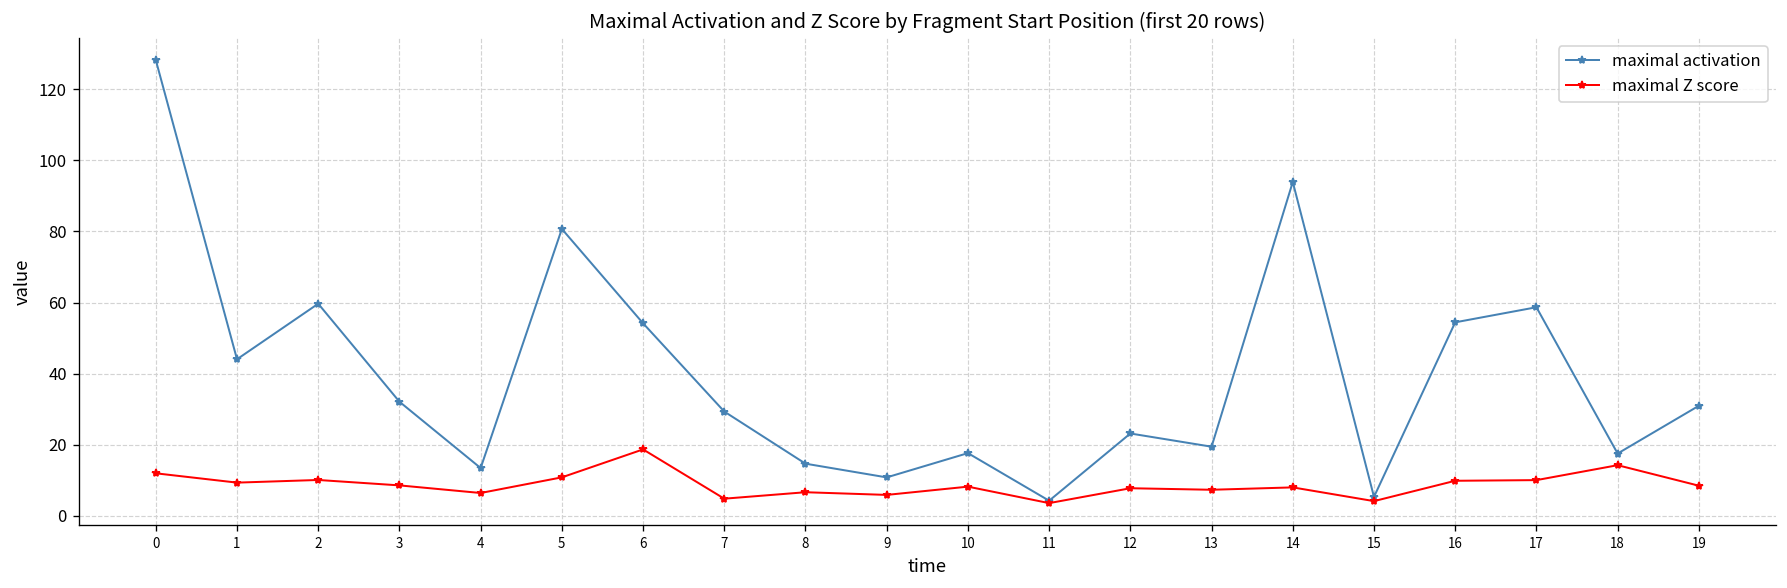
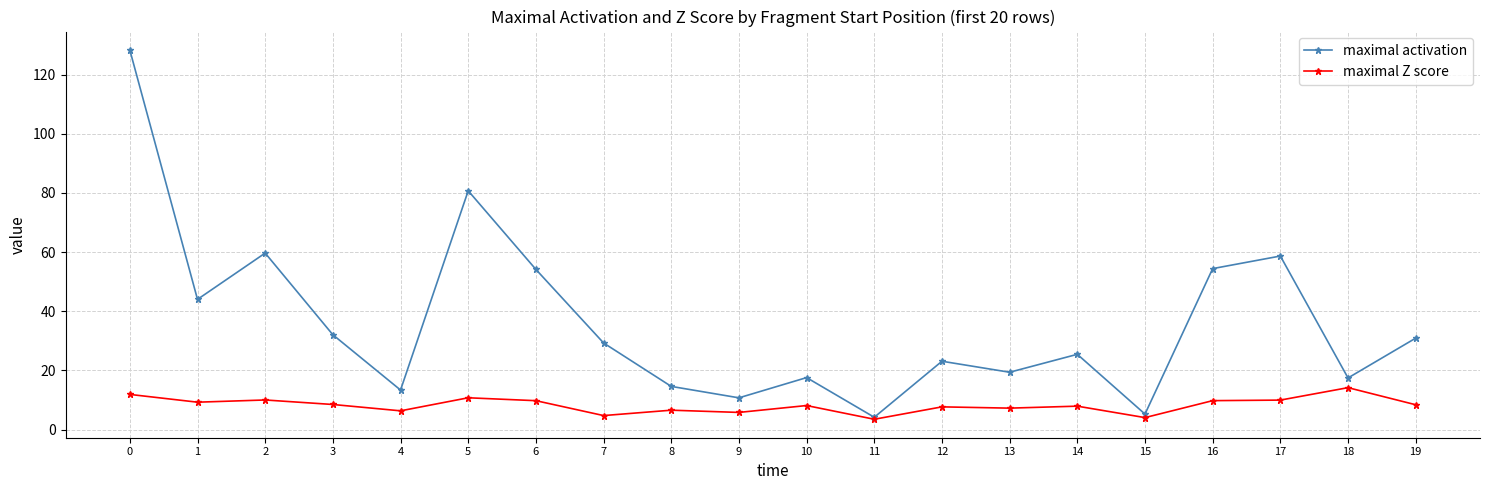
maximal Z score, 6: 19 -> 10
maximal activation, 14: 94 -> 25
